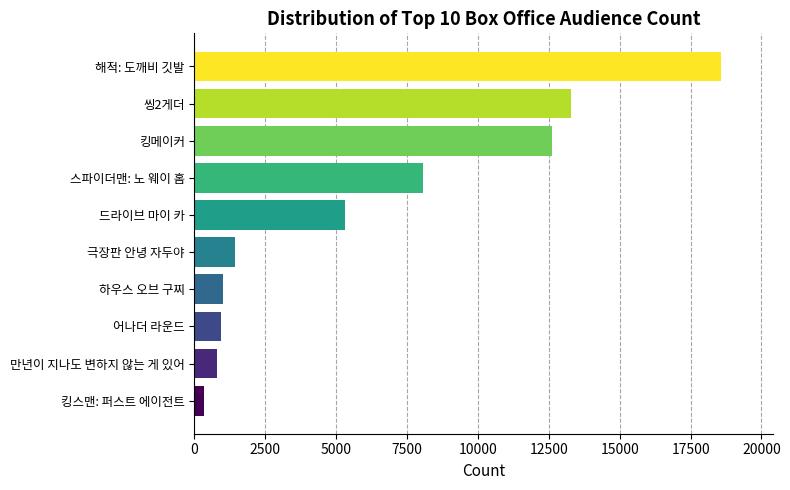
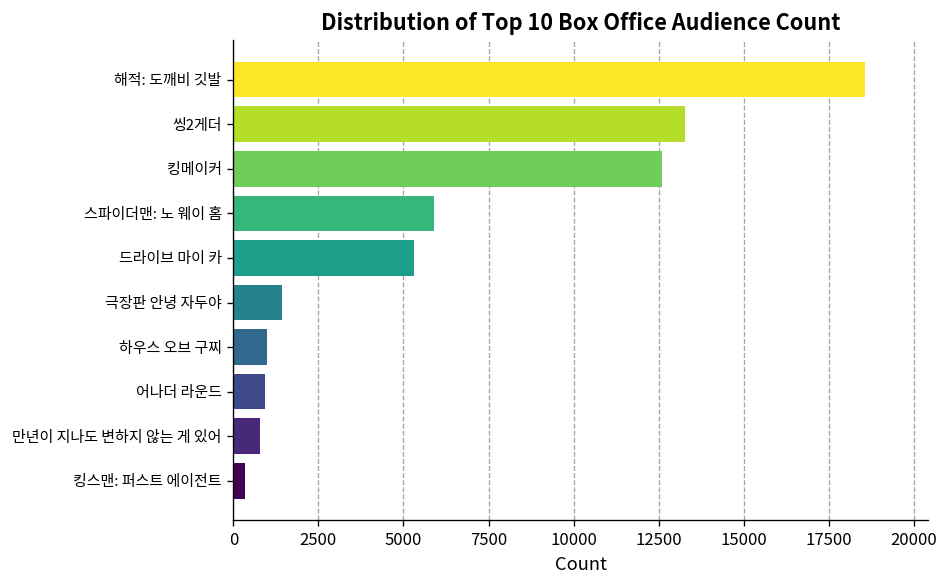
스파이더맨: 노 웨이 홈: 8100 -> 5900
